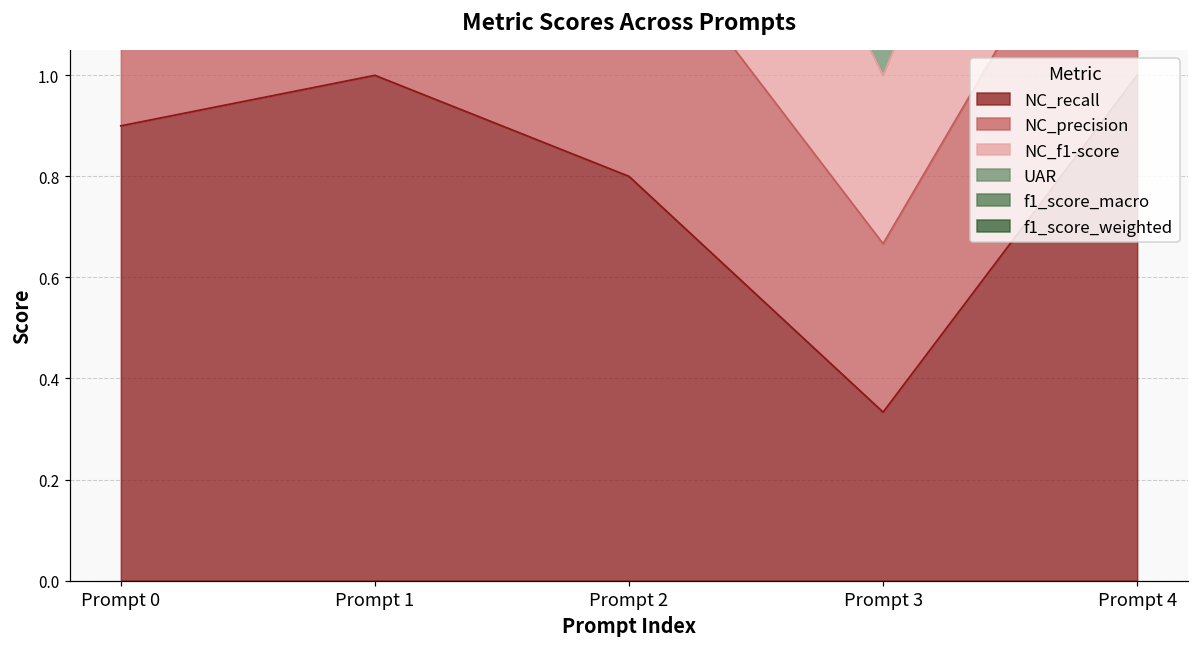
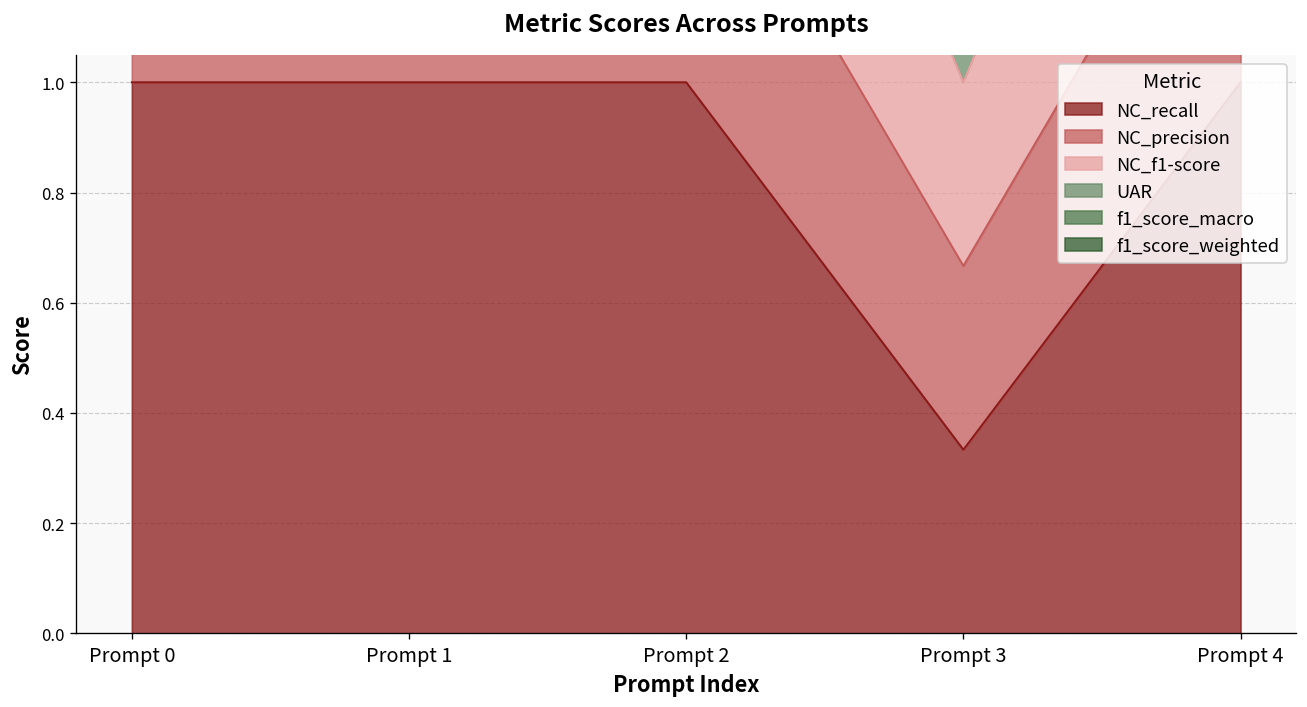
NC_recall, Prompt 0: 0.9 -> 1.0
NC_recall, Prompt 2: 0.8 -> 1.0
